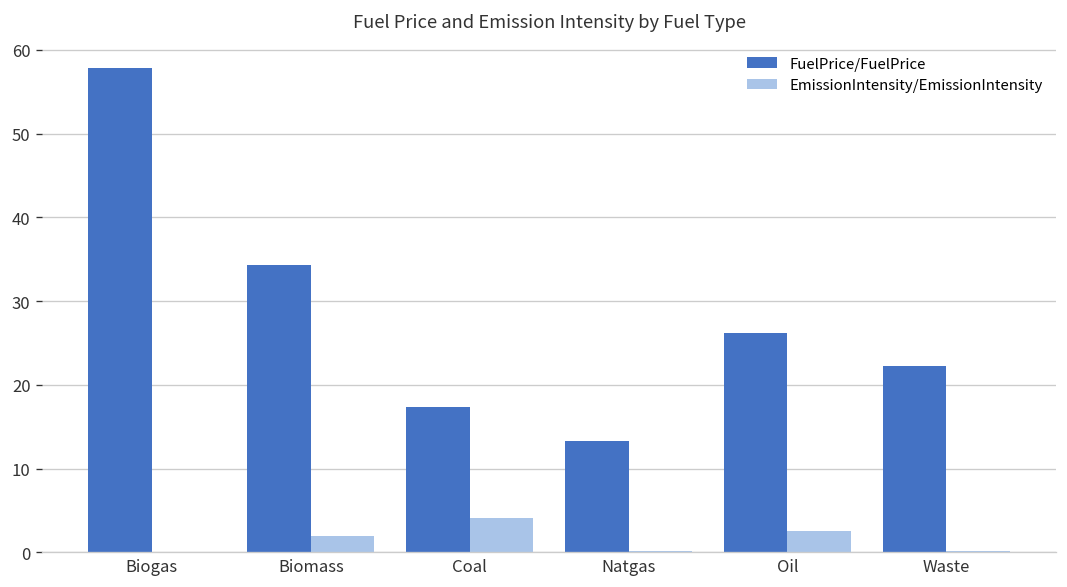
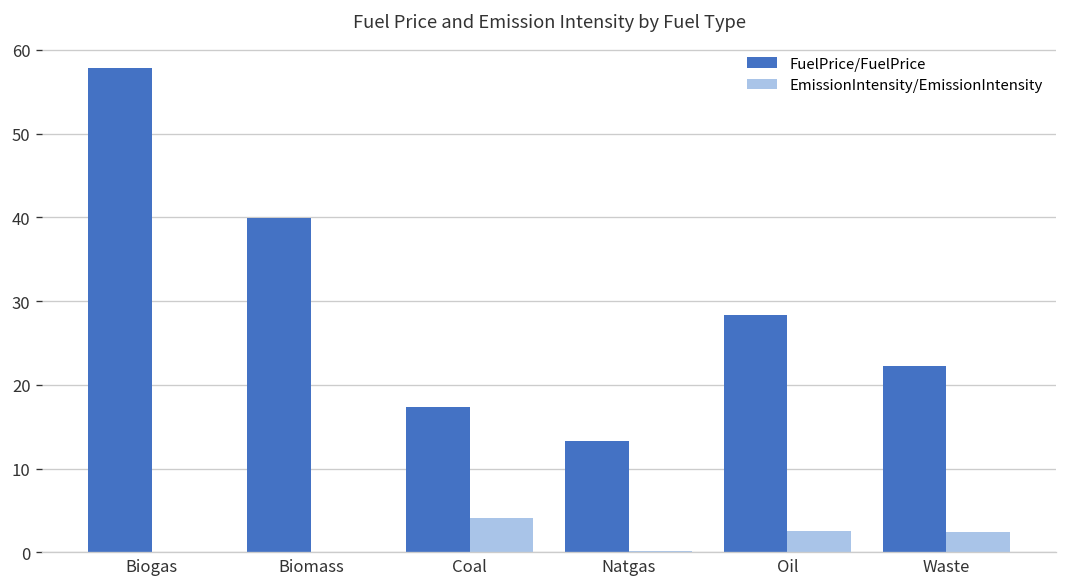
FuelPrice/FuelPrice, Biomass: 34 -> 40
EmissionIntensity/EmissionIntensity, Biomass: 2 -> 0
FuelPrice/FuelPrice, Oil: 26 -> 28
EmissionIntensity/EmissionIntensity, Waste: 0 -> 2
